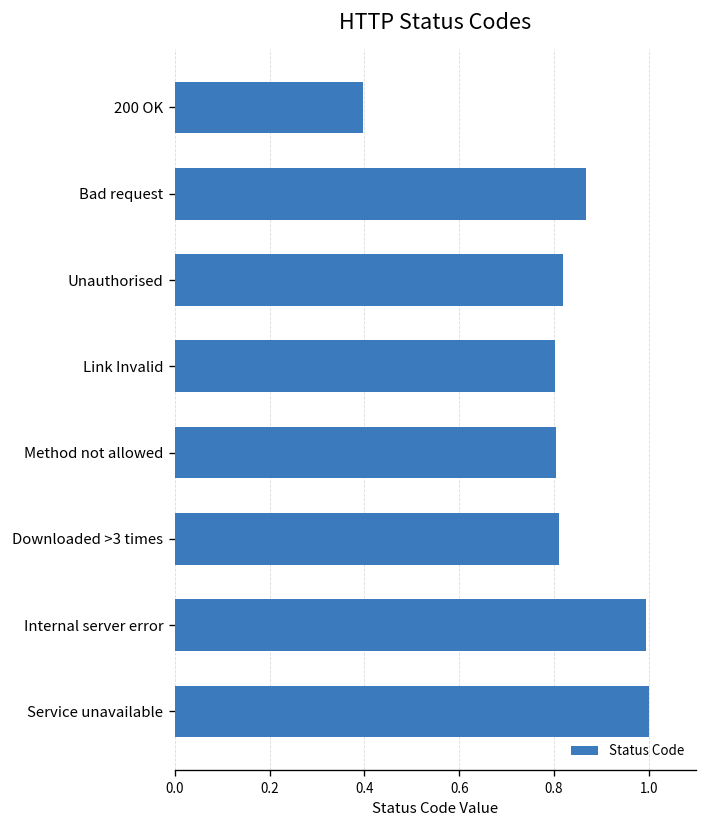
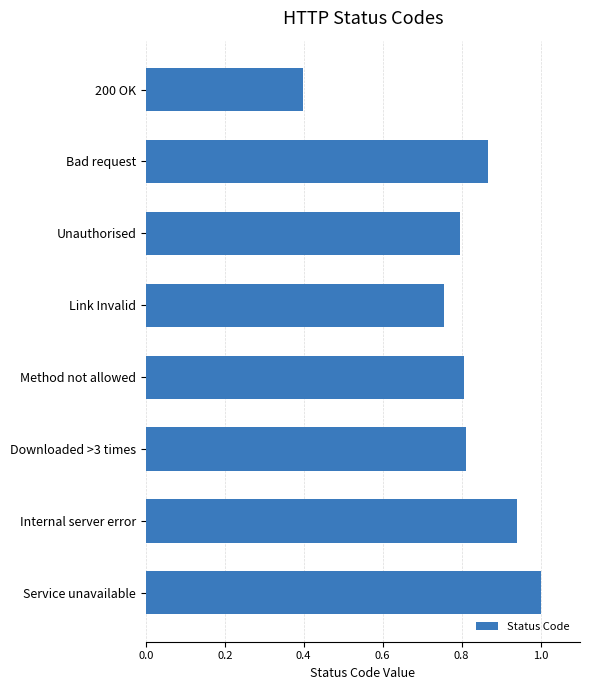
Unauthorised: 0.82 -> 0.80
Link Invalid: 0.80 -> 0.76
Internal server error: 0.99 -> 0.94
